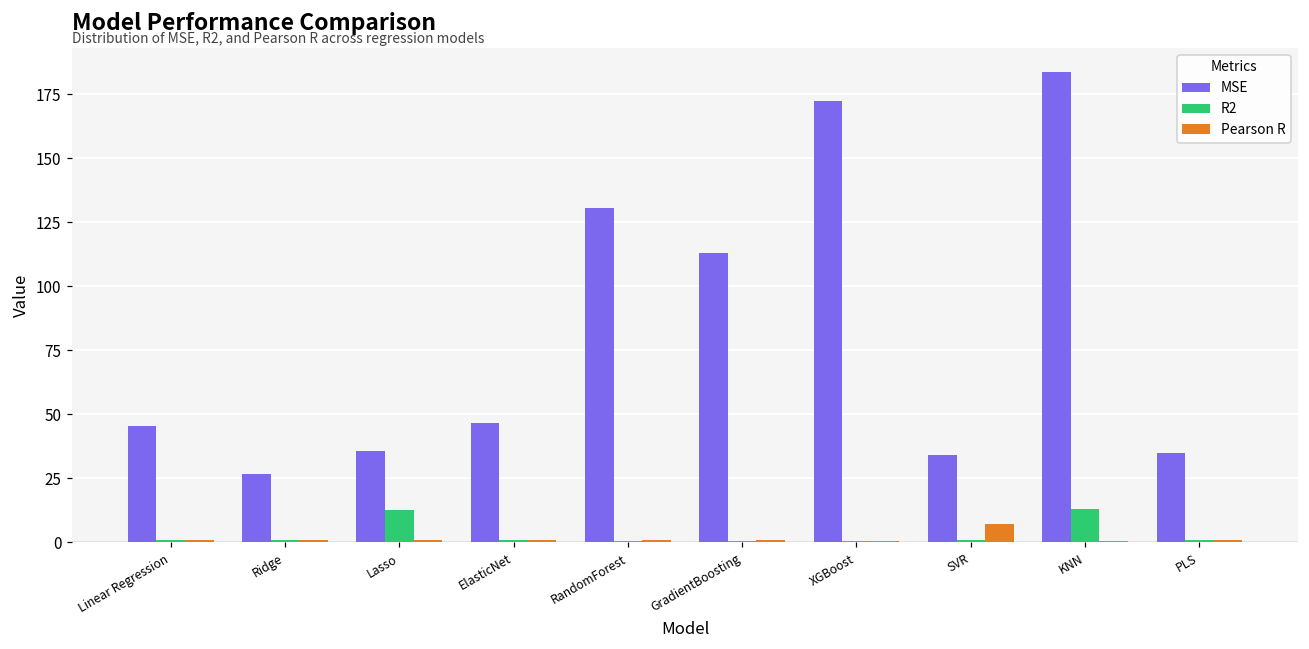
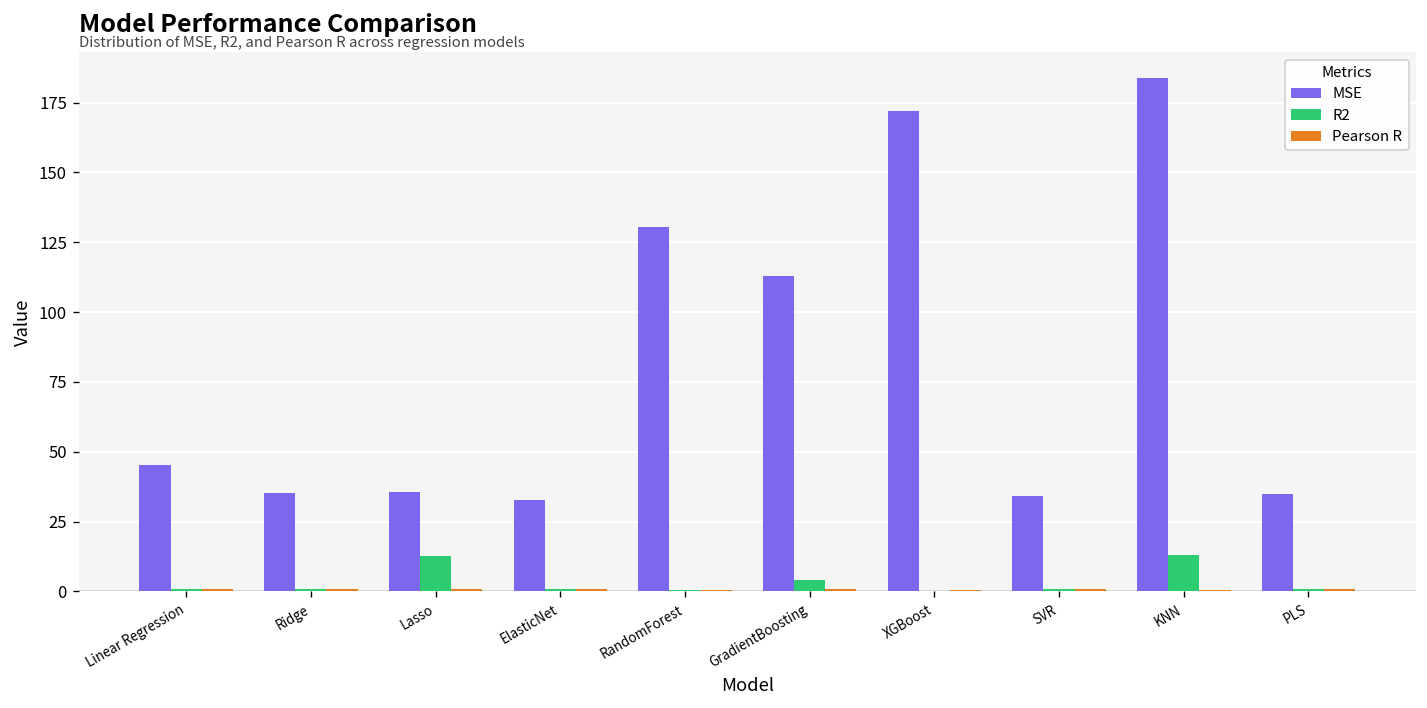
MSE, Ridge: 27 -> 35
MSE, ElasticNet: 46 -> 33
R2, GradientBoosting: 1 -> 4
Pearson R, SVR: 7 -> 1
